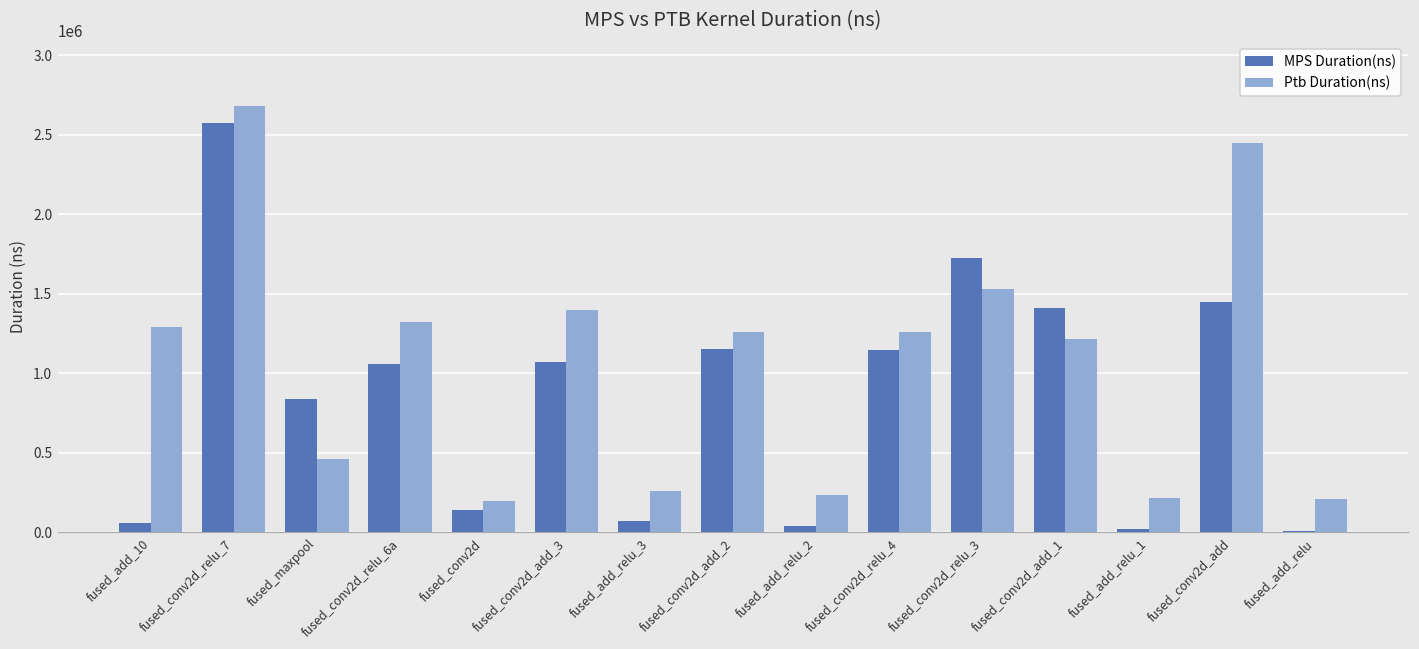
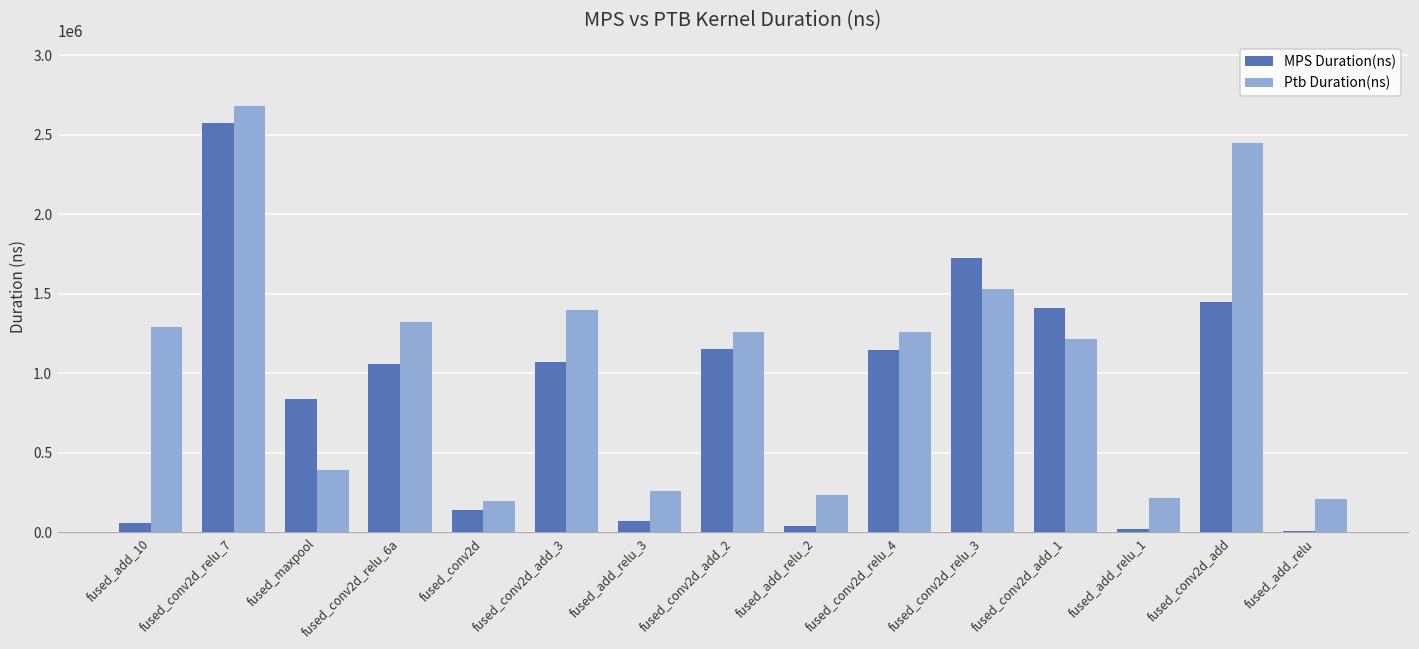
Ptb Duration(ns), fused_maxpool: 460000 -> 390000
